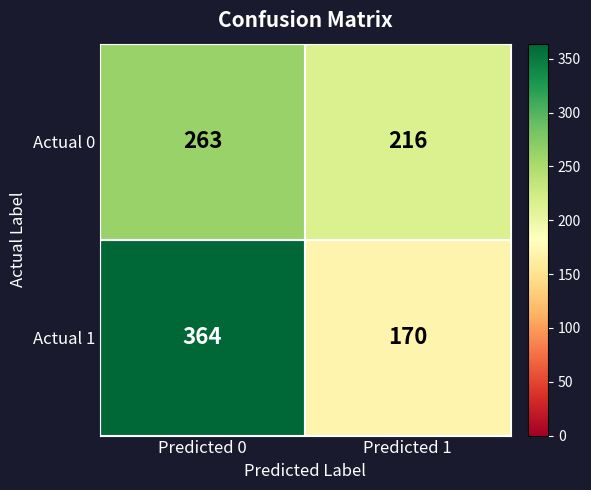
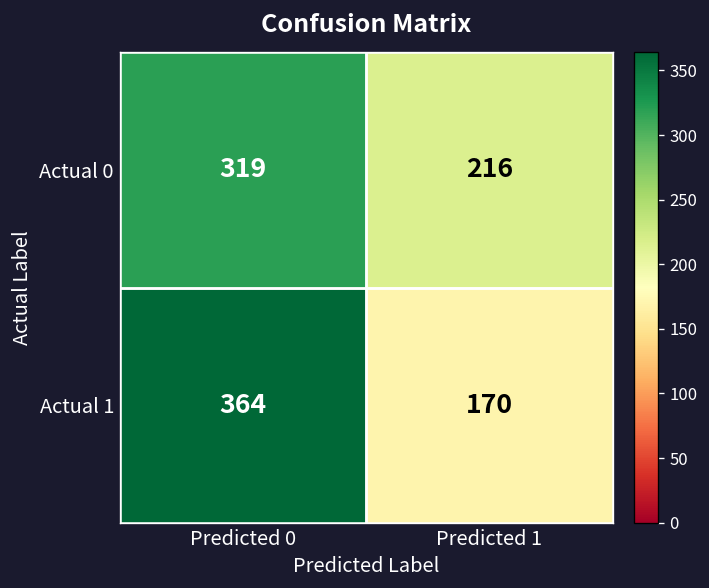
Actual 0, Predicted 0: 263 -> 319
